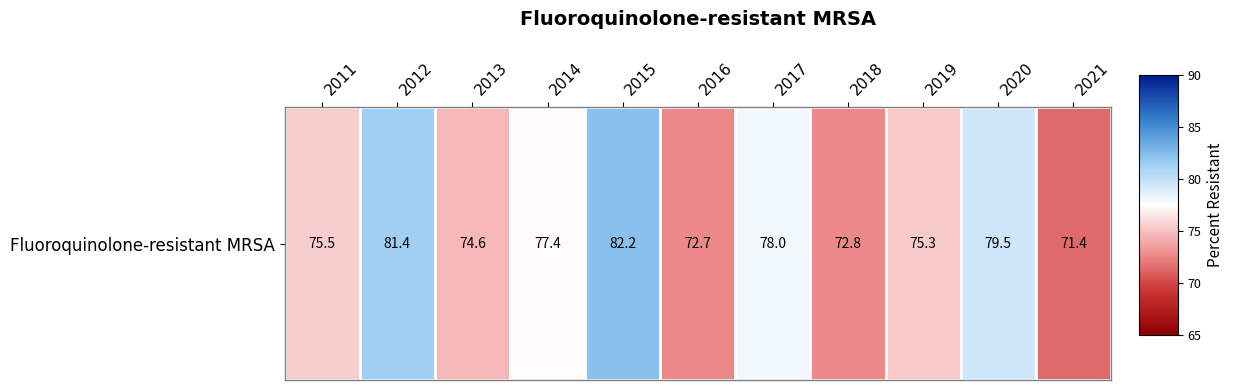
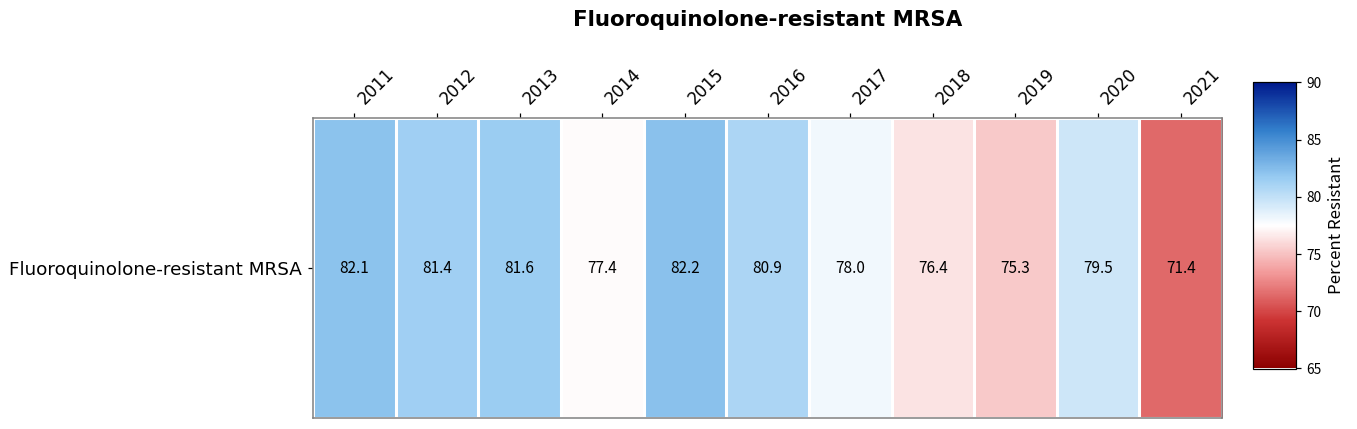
Fluoroquinolone-resistant MRSA, 2011: 75.5 -> 82.1
Fluoroquinolone-resistant MRSA, 2013: 74.6 -> 81.6
Fluoroquinolone-resistant MRSA, 2016: 72.7 -> 80.9
Fluoroquinolone-resistant MRSA, 2018: 72.8 -> 76.4
